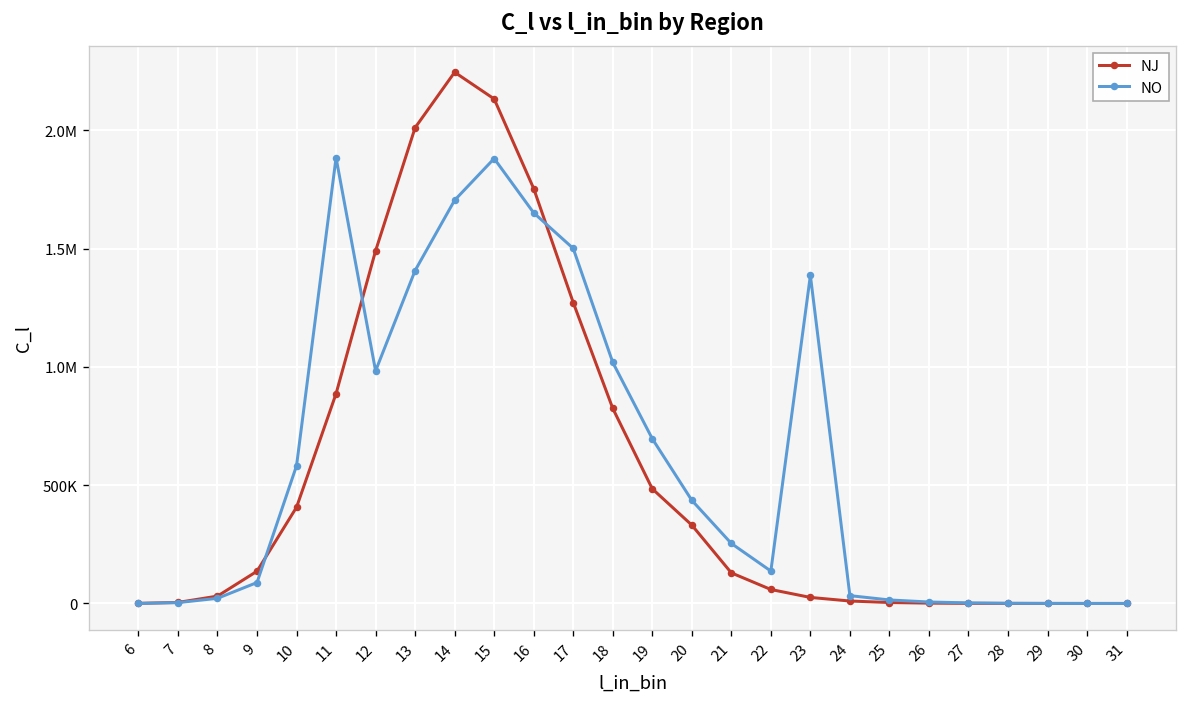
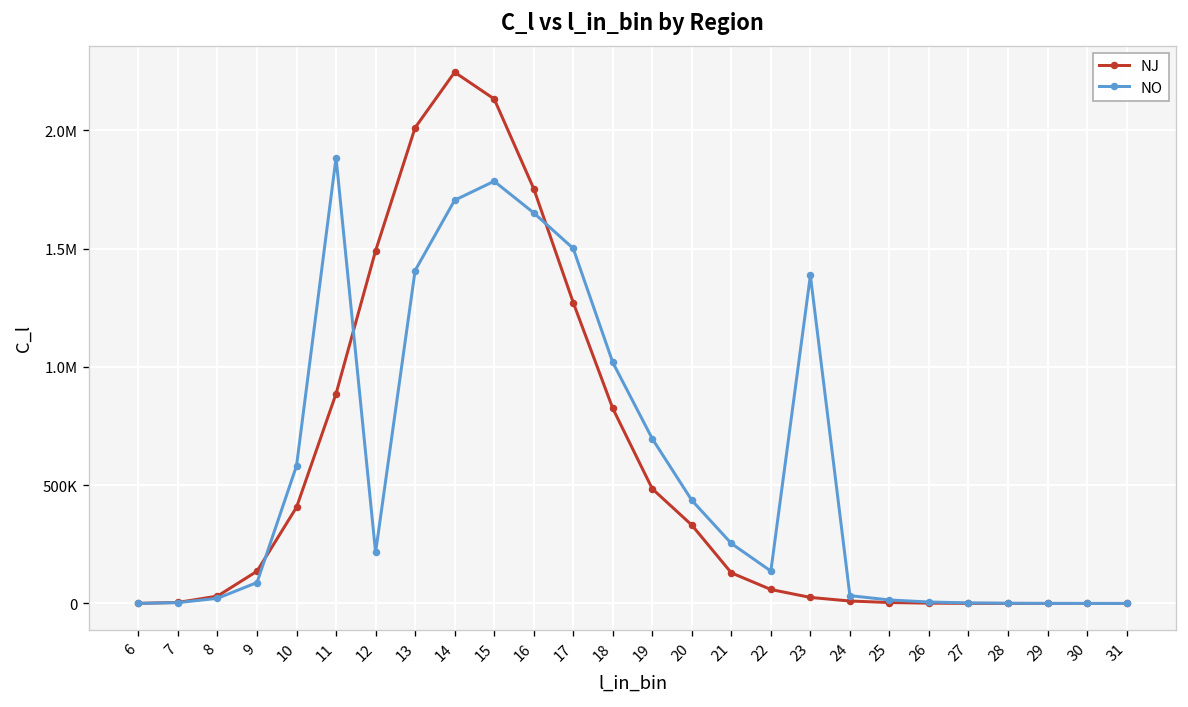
NO, 12: 980000 -> 220000
NO, 15: 1880000 -> 1790000
